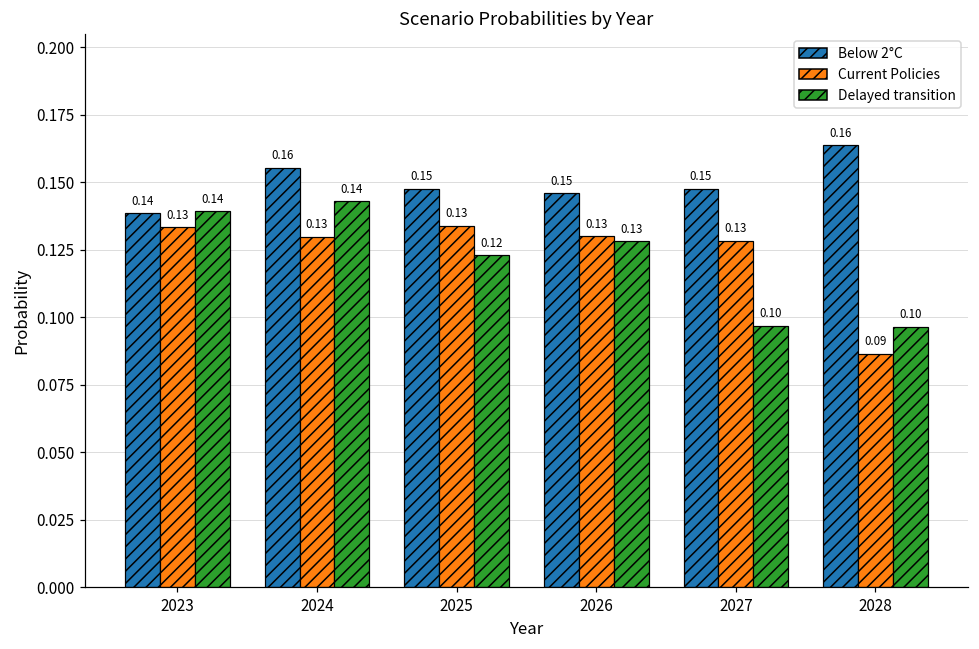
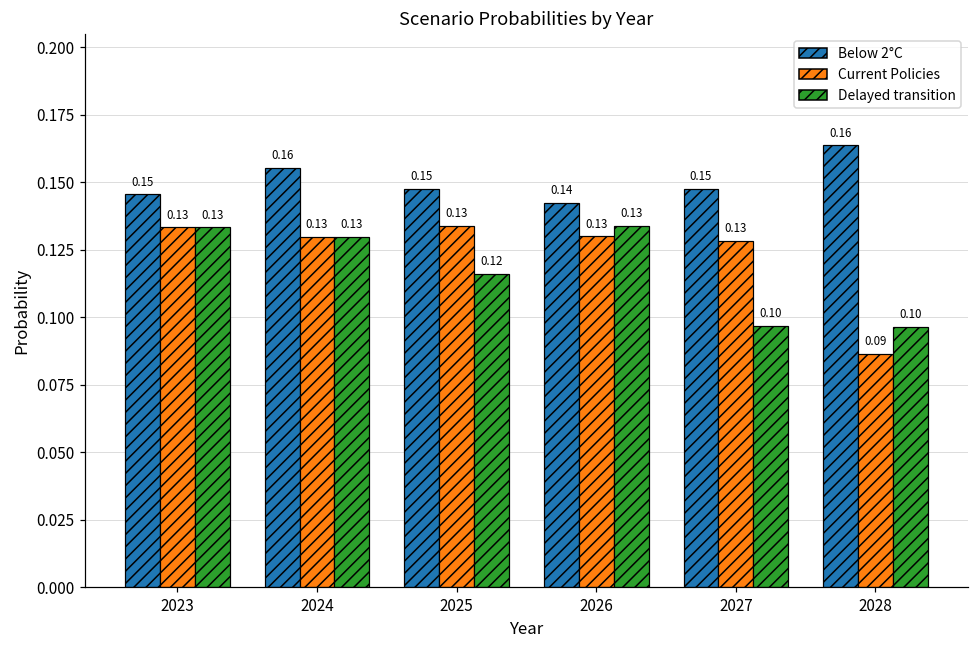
Below 2°C, 2023: 0.14 -> 0.15
Delayed transition, 2023: 0.14 -> 0.13
Delayed transition, 2024: 0.14 -> 0.13
Delayed transition, 2025: 0.123 -> 0.116
Below 2°C, 2026: 0.15 -> 0.14
Delayed transition, 2026: 0.128 -> 0.134
